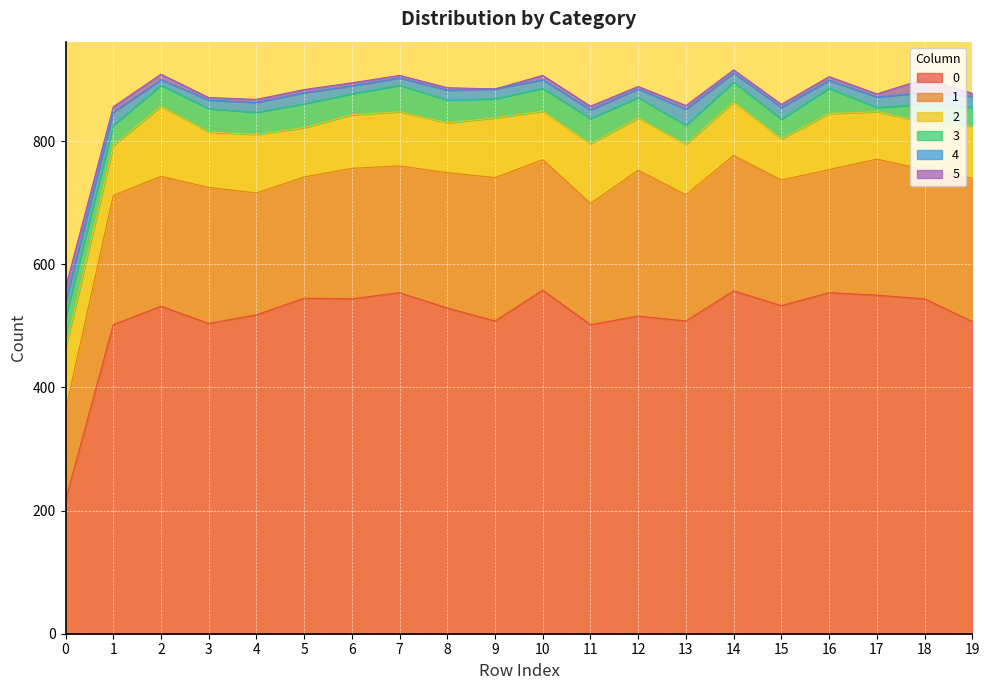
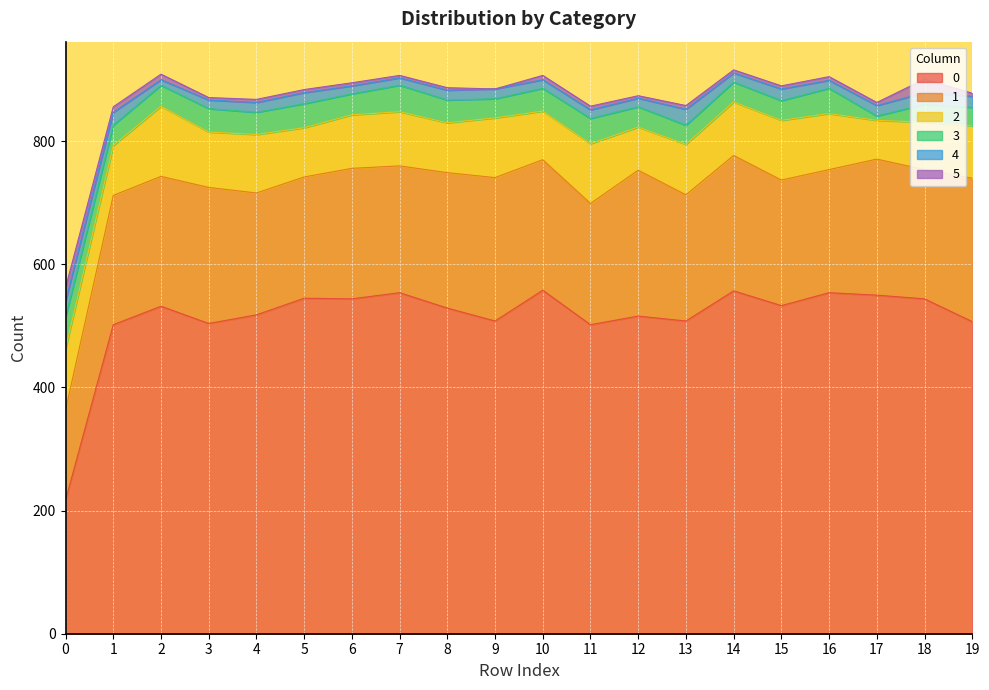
2, 12: 90 -> 70
2, 15: 70 -> 100
2, 17: 80 -> 60
